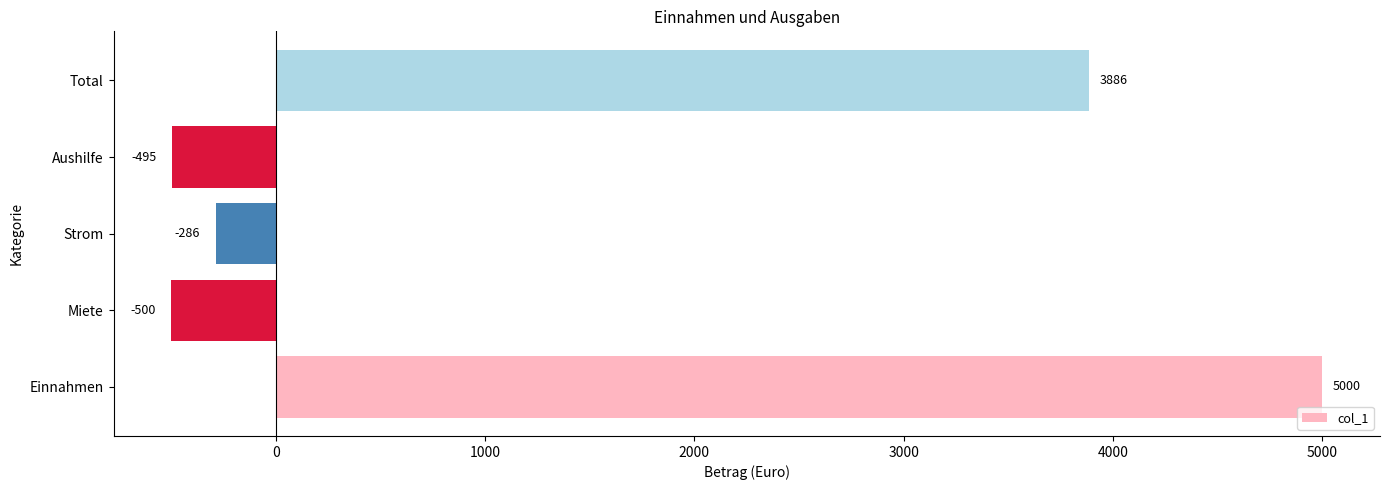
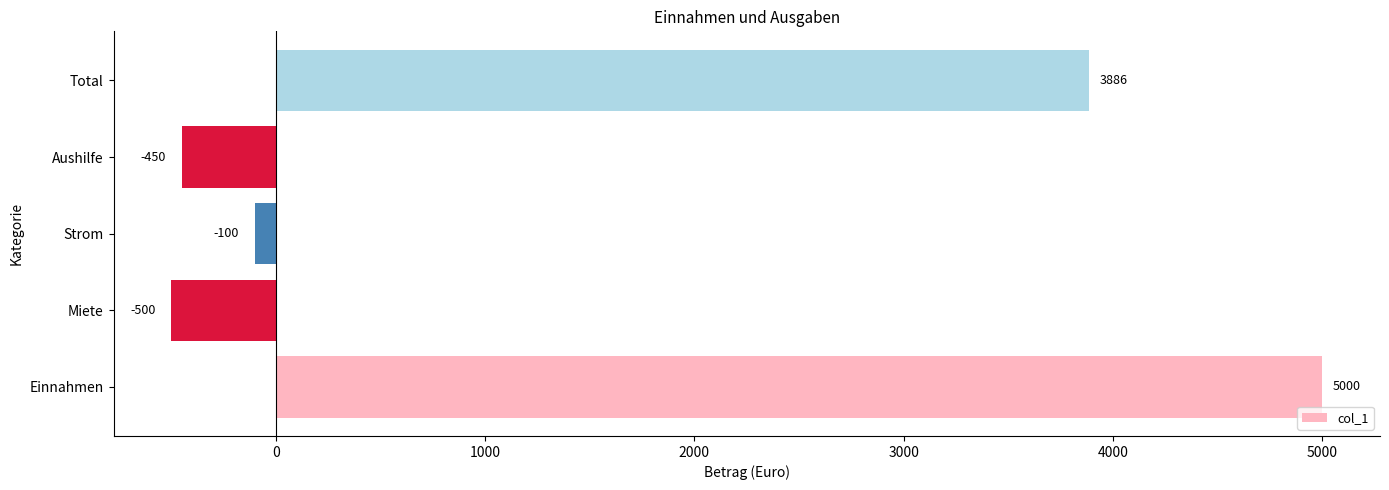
Aushilfe: -495 -> -450
Strom: -286 -> -100
